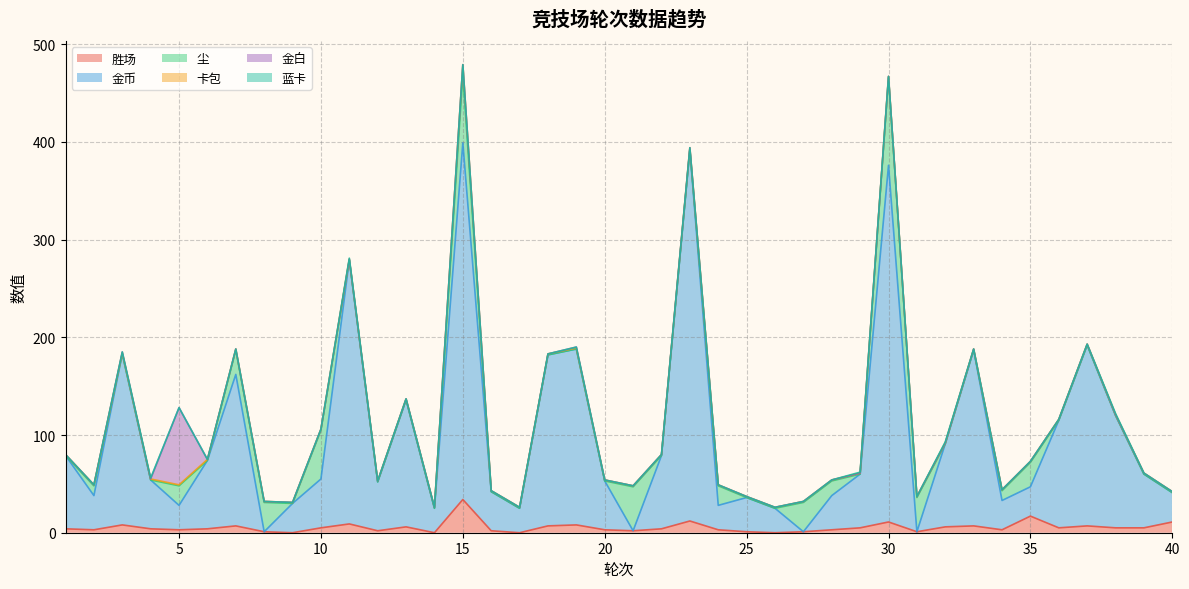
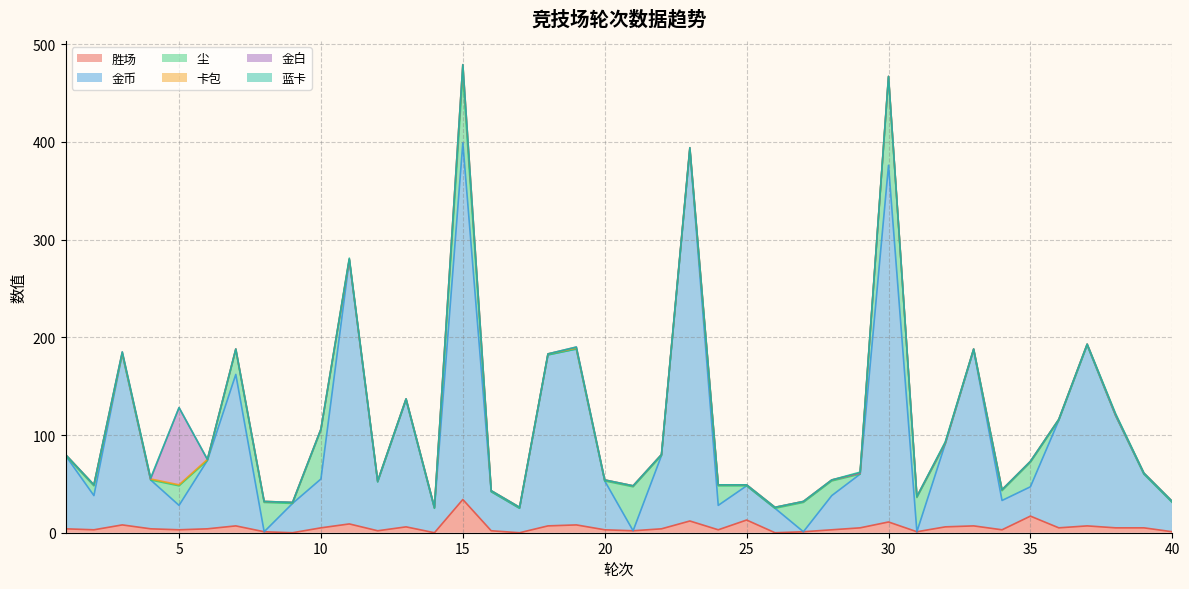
胜场, 25: 0 -> 10
胜场, 40: 10 -> 0
